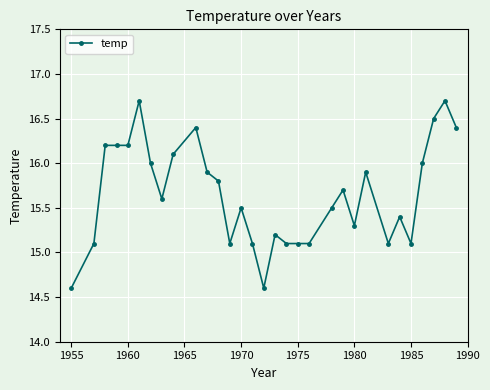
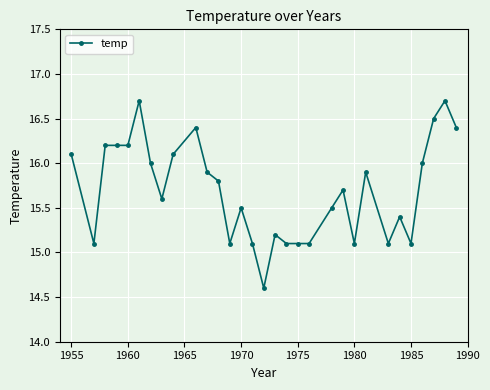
1955: 14.6 -> 16.1
1980: 15.3 -> 15.1
